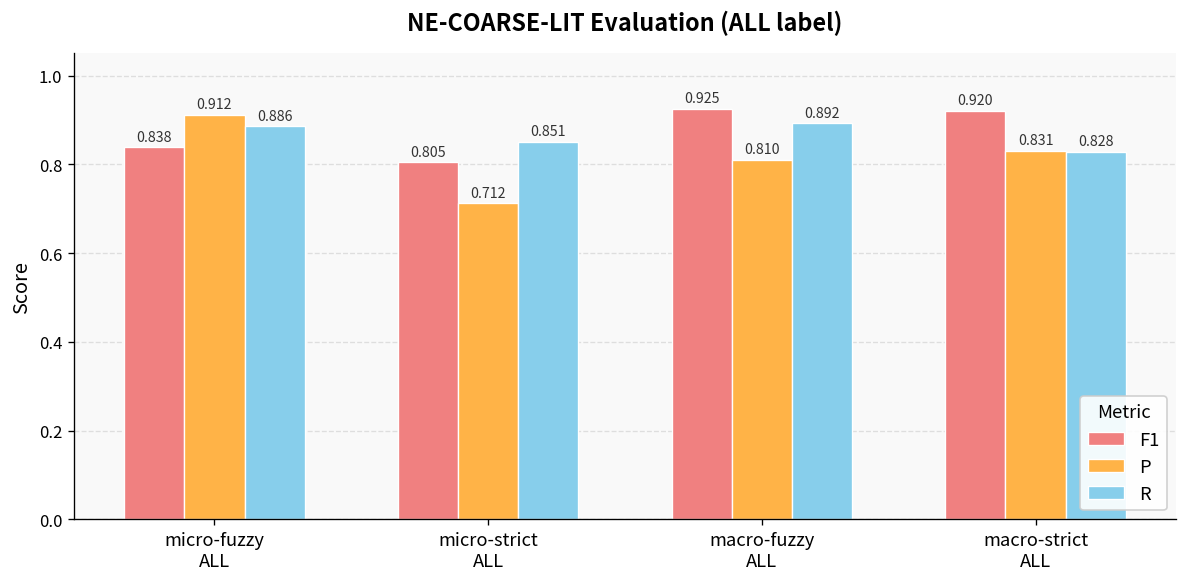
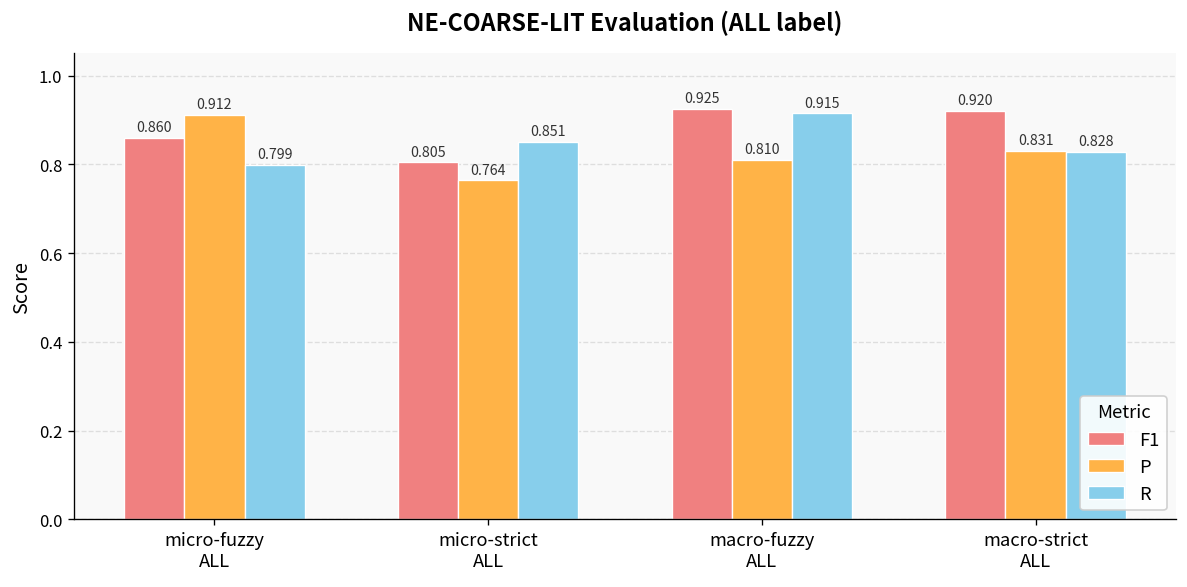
F1, micro-fuzzy ALL: 0.838 -> 0.860
R, micro-fuzzy ALL: 0.886 -> 0.799
P, micro-strict ALL: 0.712 -> 0.764
R, macro-fuzzy ALL: 0.892 -> 0.915
